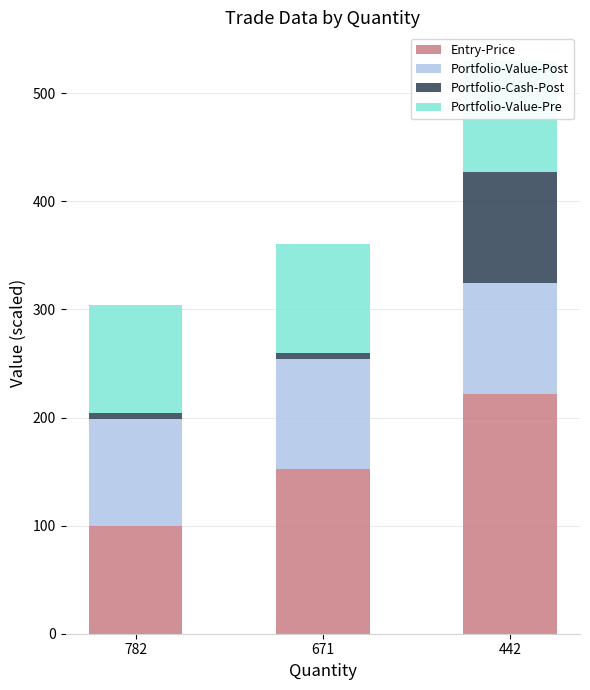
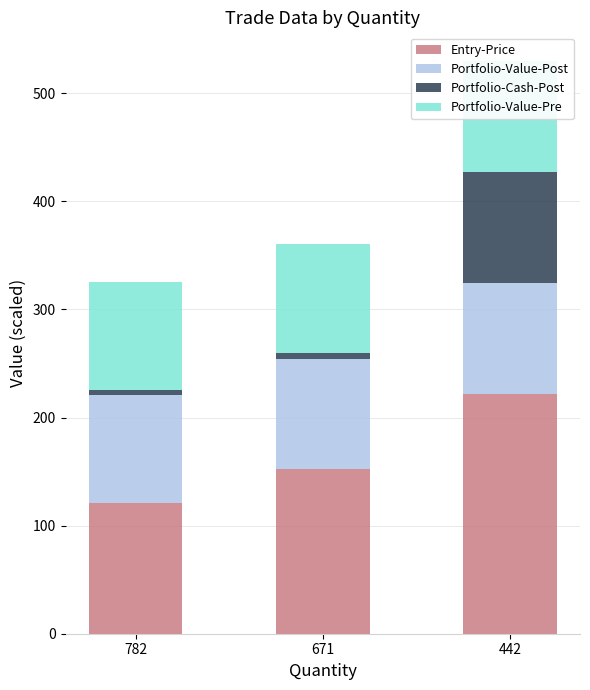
Entry-Price, 782: 99 -> 121
